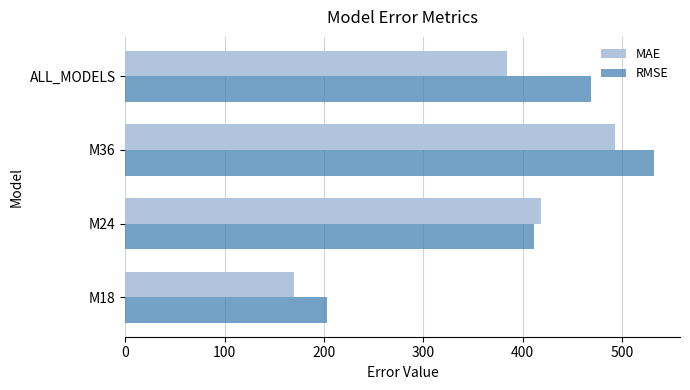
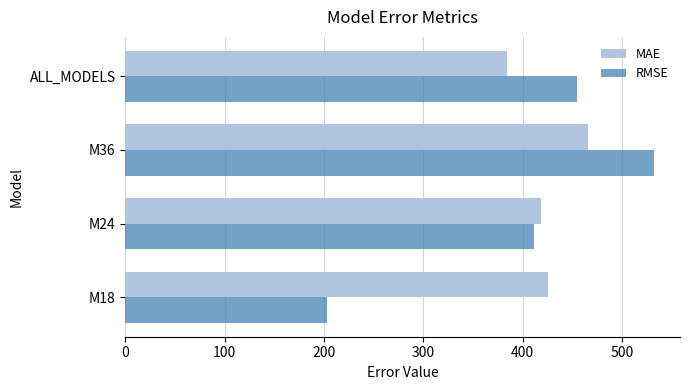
RMSE, ALL_MODELS: 470 -> 460
MAE, M36: 490 -> 470
MAE, M18: 170 -> 430
